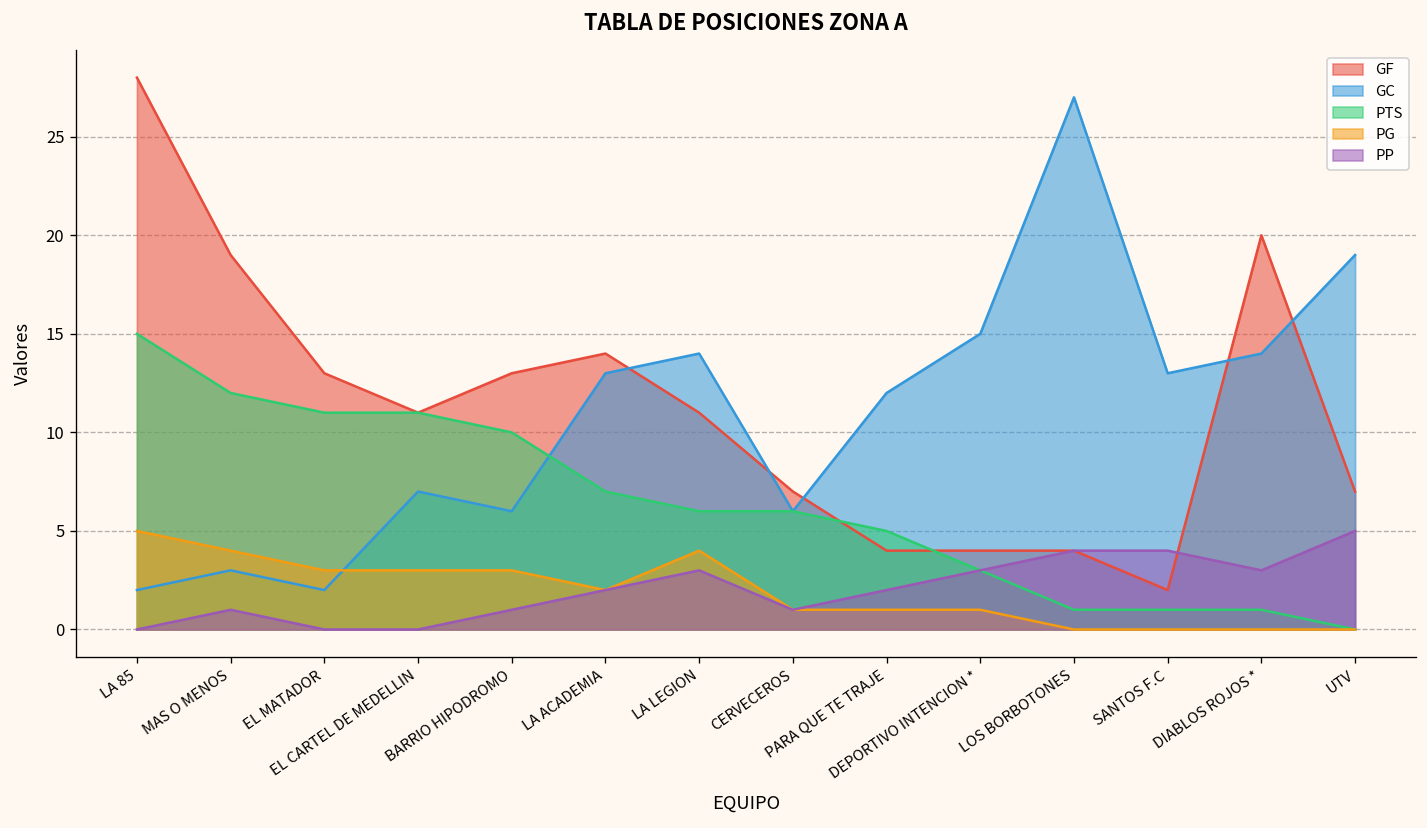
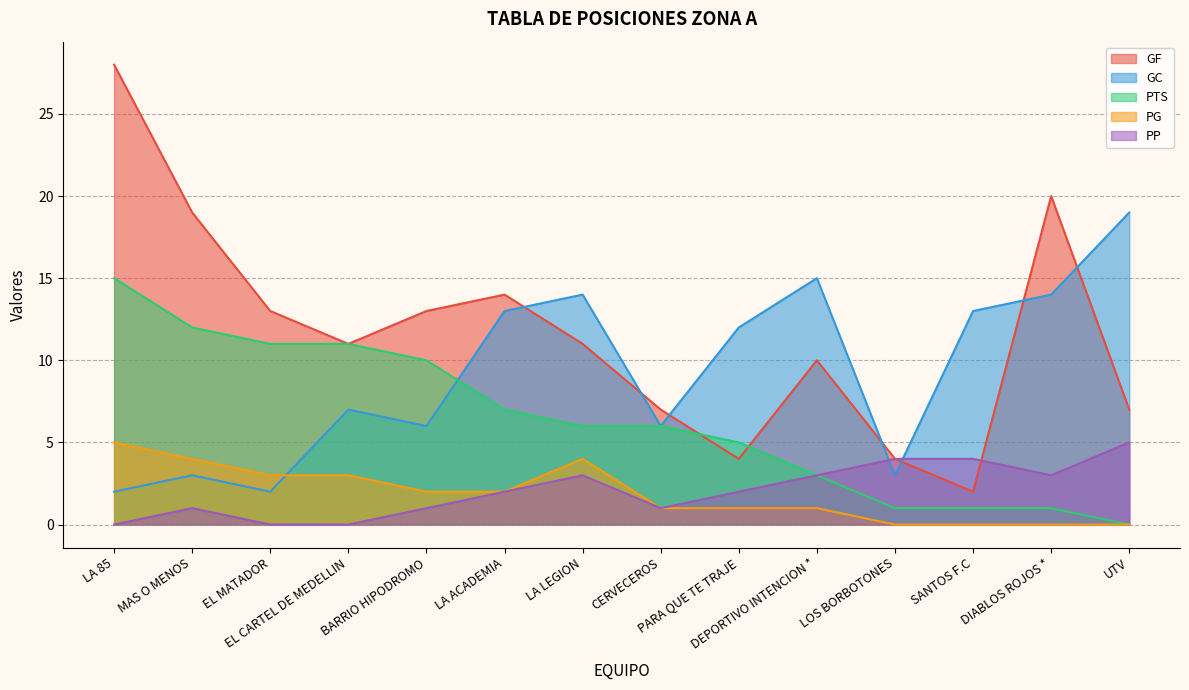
PG, BARRIO HIPODROMO: 3 -> 2
GF, DEPORTIVO INTENCION *: 4 -> 10
GC, LOS BORBOTONES: 27 -> 3
